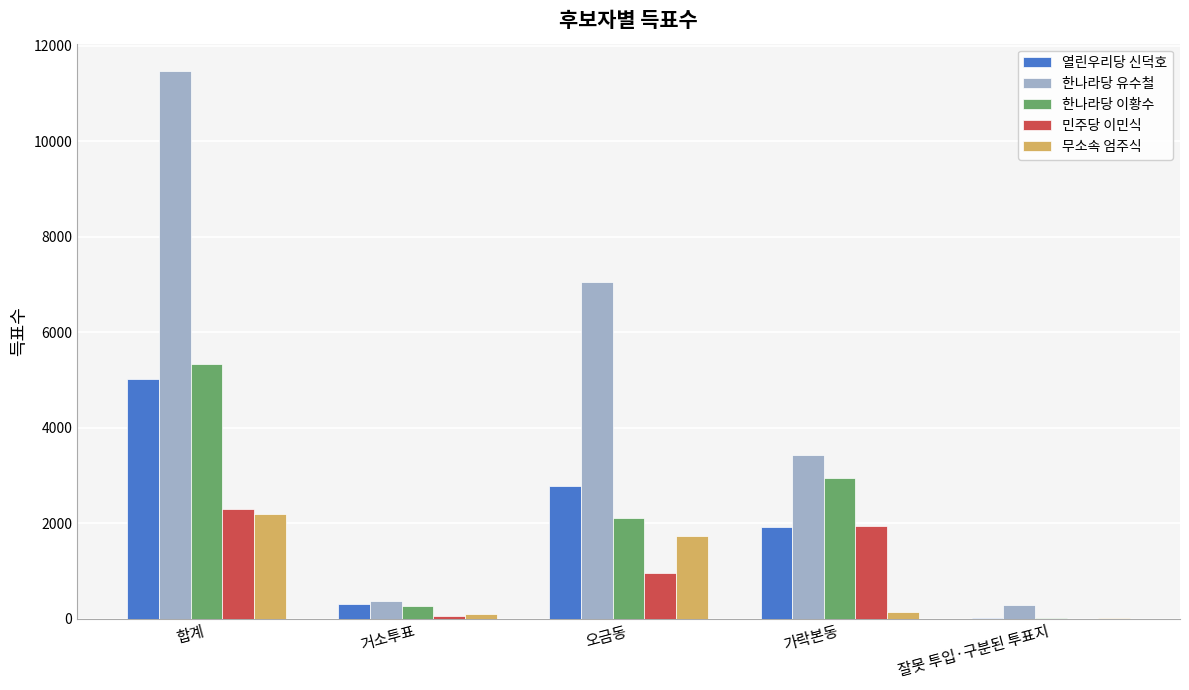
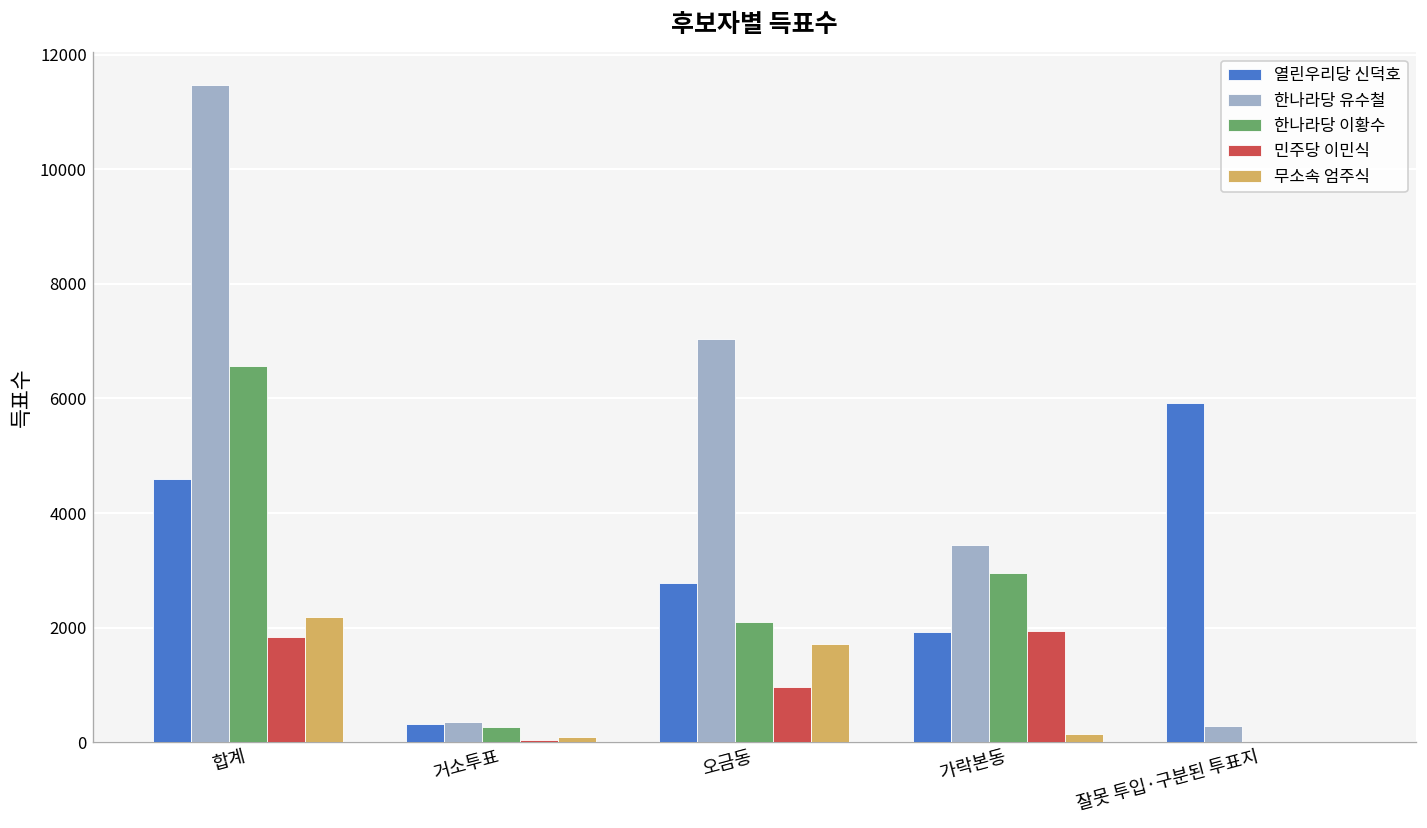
열린우리당 신덕호, 합계: 5000 -> 4600
한나라당 이황수, 합계: 5300 -> 6600
민주당 이민식, 합계: 2300 -> 1800
열린우리당 신덕호, 잘못 투입·구분된 투표지: 0 -> 5900
